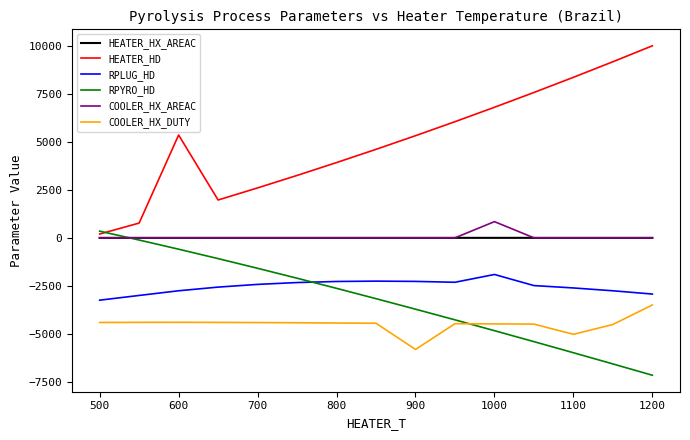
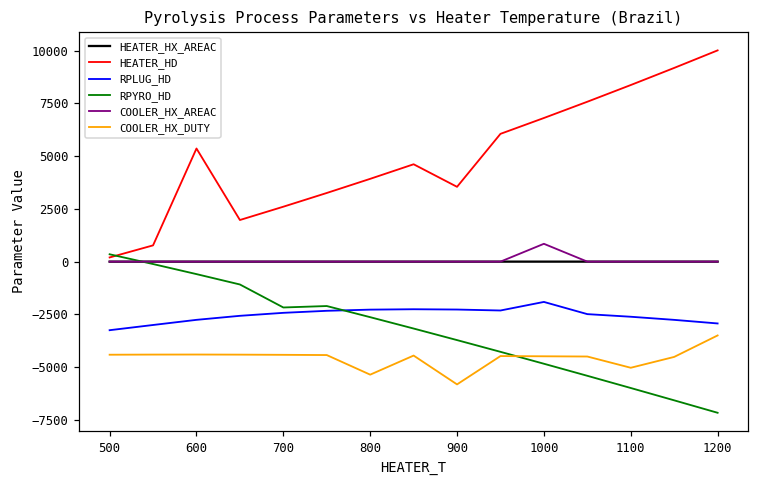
RPYRO_HD, 700: -1600 -> -2200
COOLER_HX_DUTY, 800: -4400 -> -5400
HEATER_HD, 900: 5300 -> 3500
